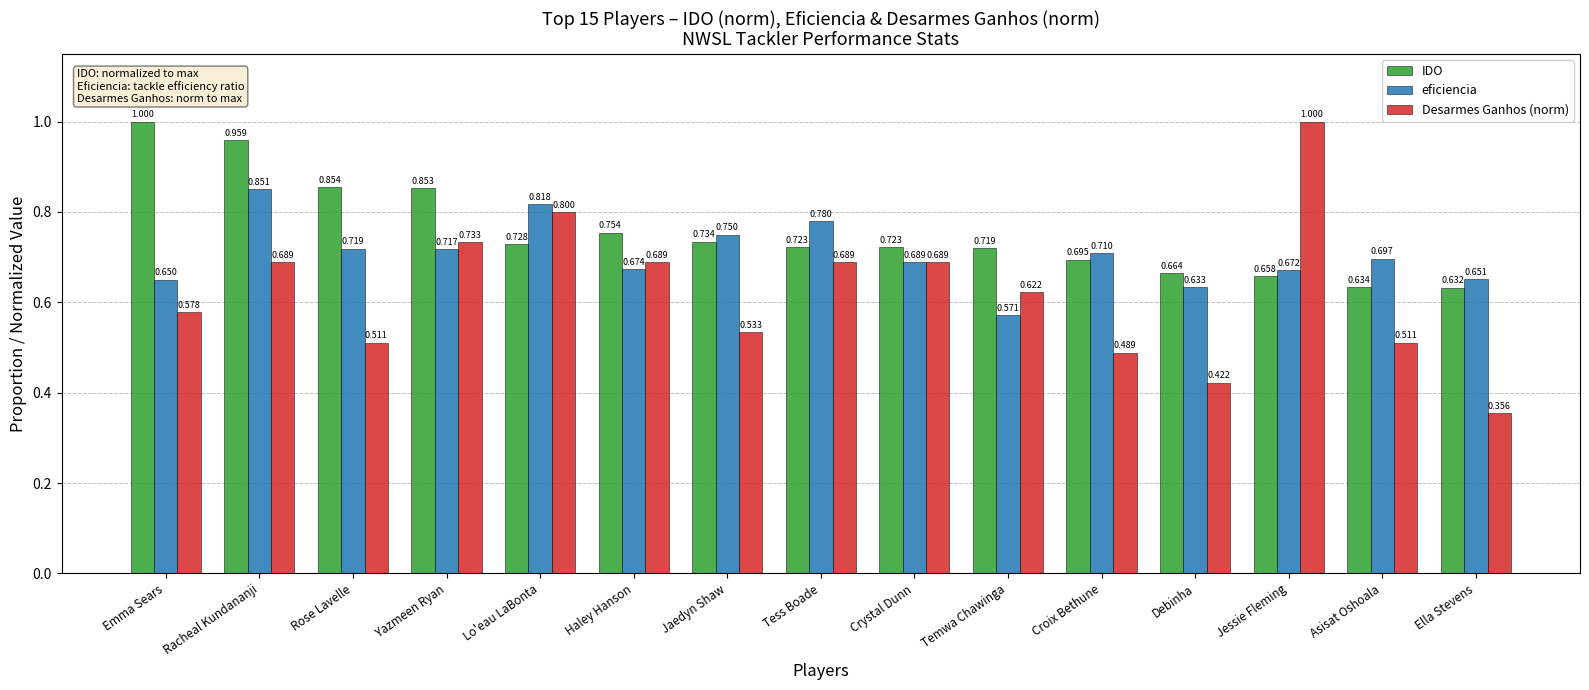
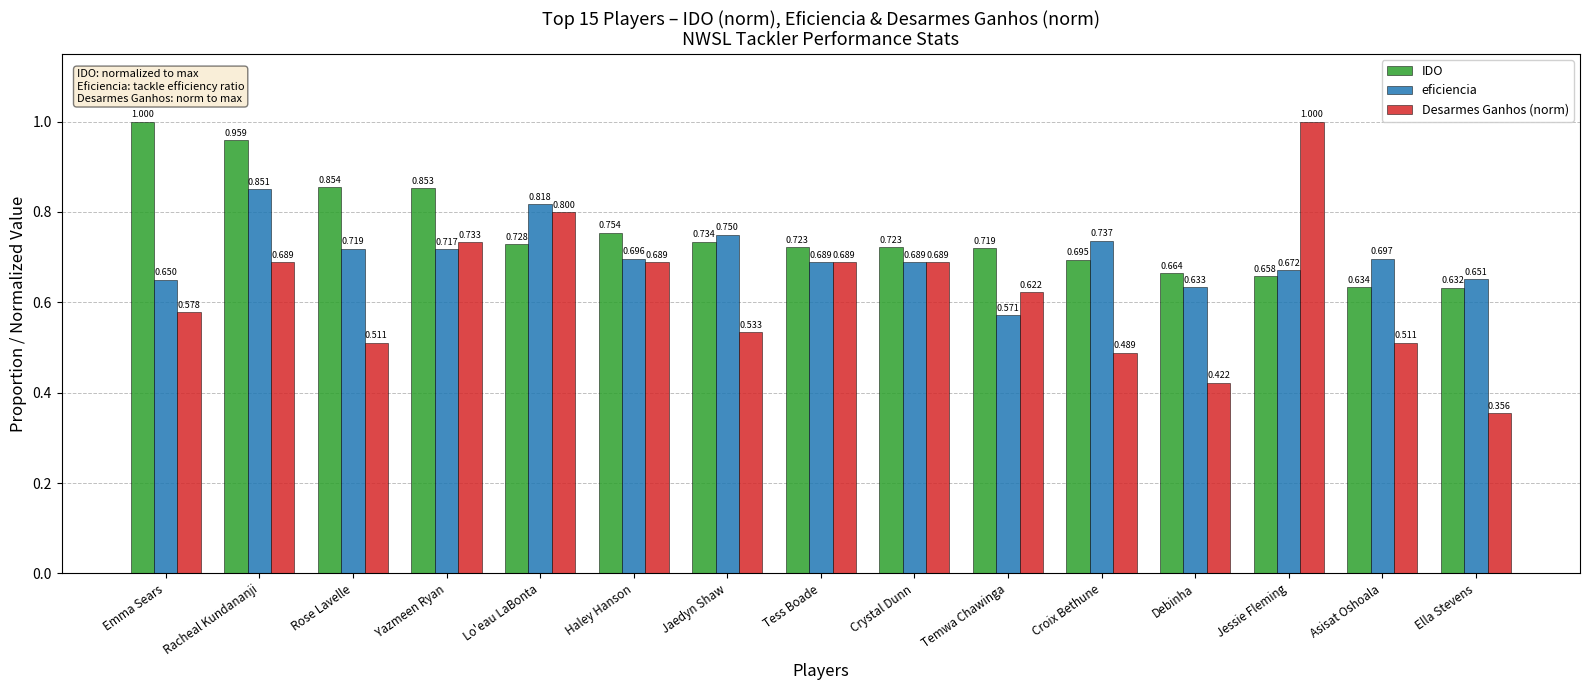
eficiencia, Haley Hanson: 0.674 -> 0.696
eficiencia, Tess Boade: 0.780 -> 0.689
eficiencia, Croix Bethune: 0.710 -> 0.737
